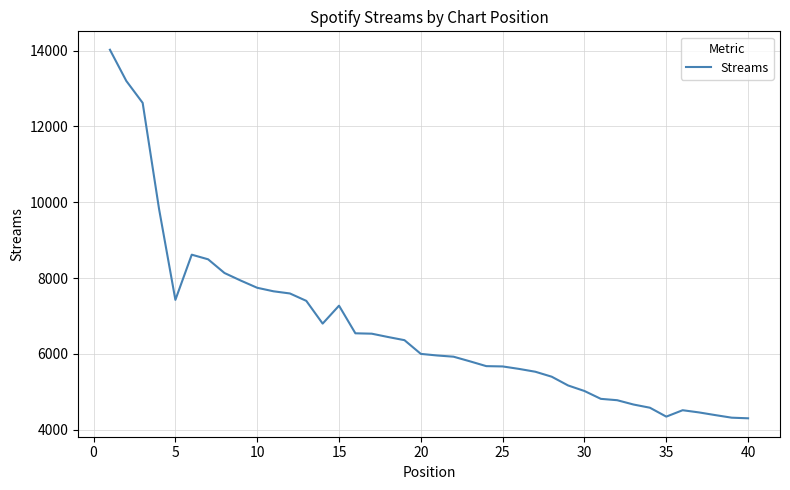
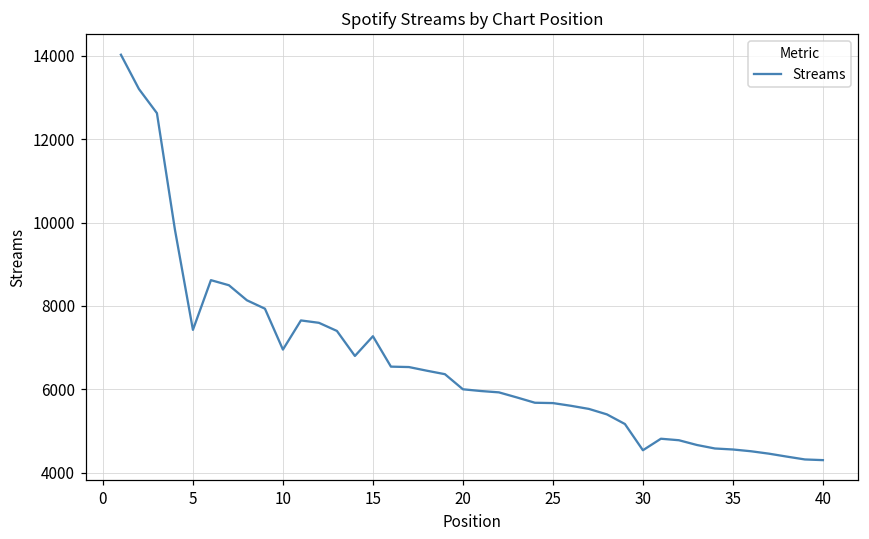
10: 7700 -> 7000
30: 5000 -> 4500
35: 4300 -> 4600
